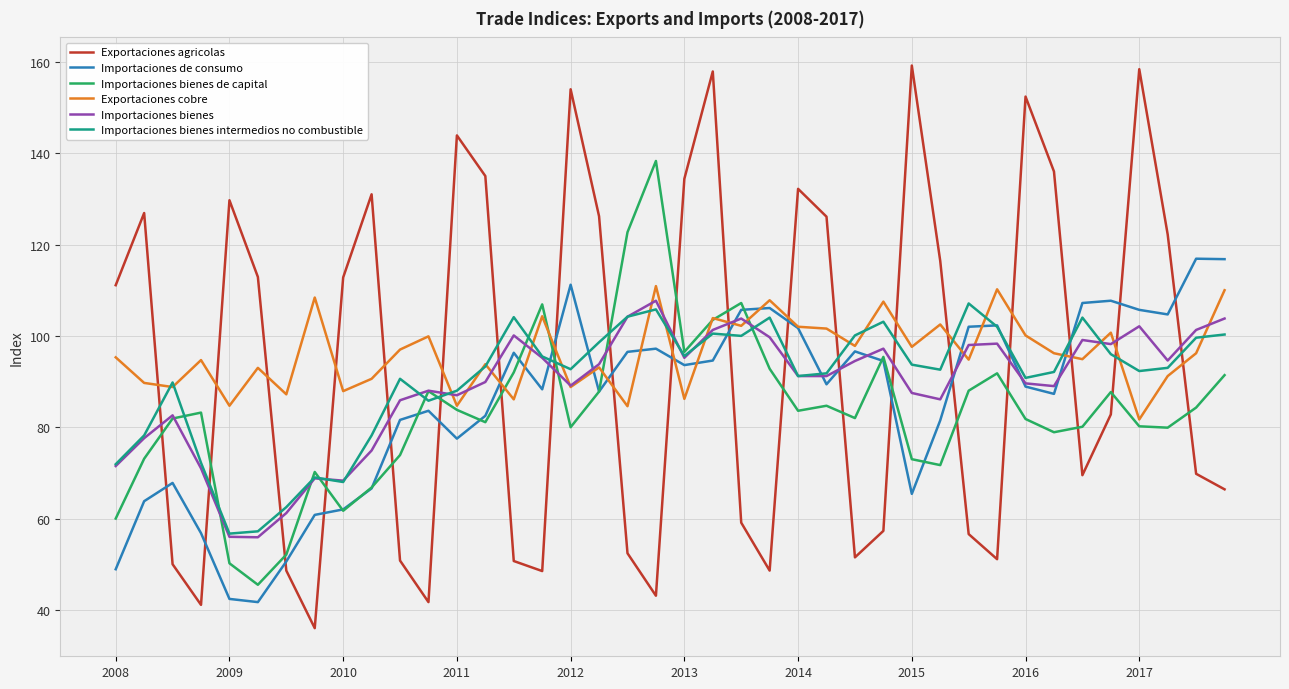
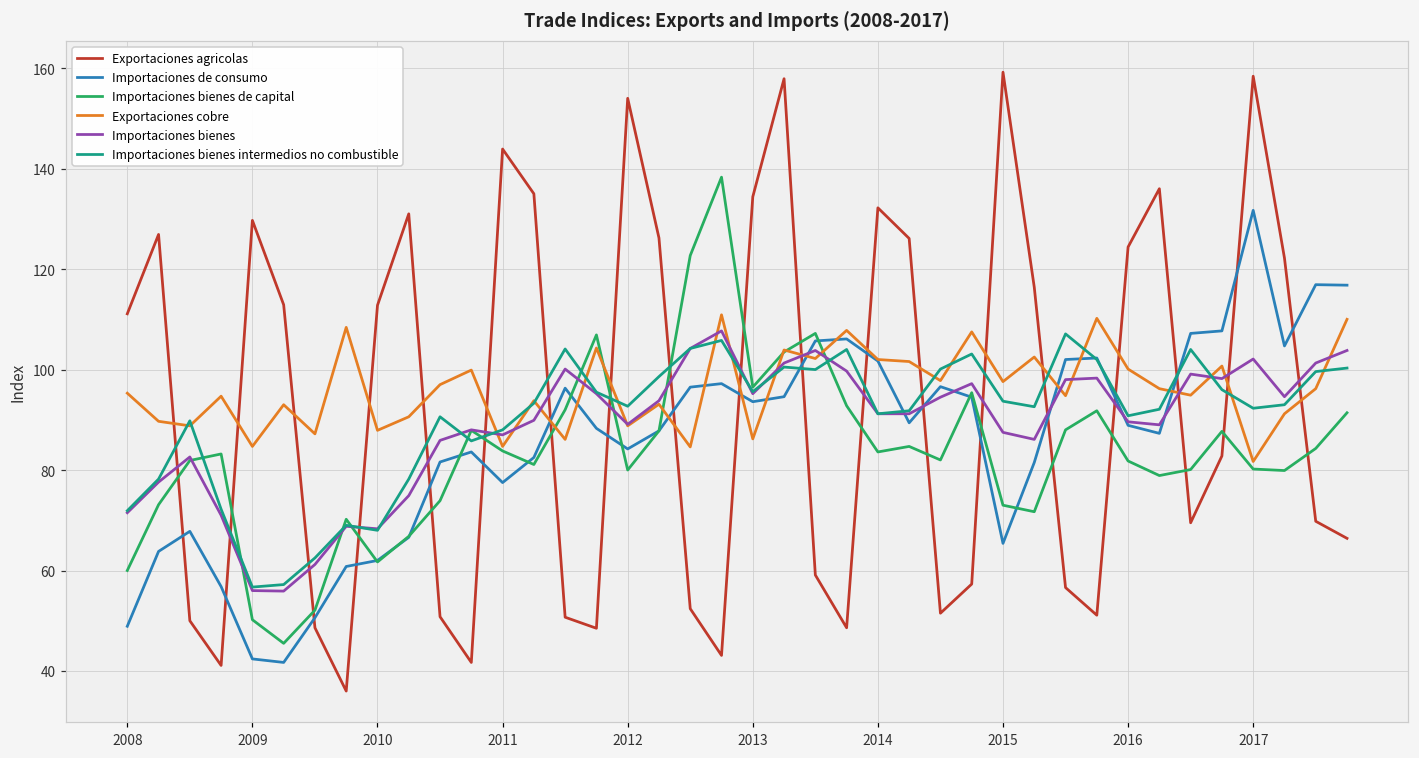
Importaciones de consumo, 2012: 111 -> 84
Exportaciones agricolas, 2016: 152 -> 124
Importaciones de consumo, 2017: 106 -> 132
